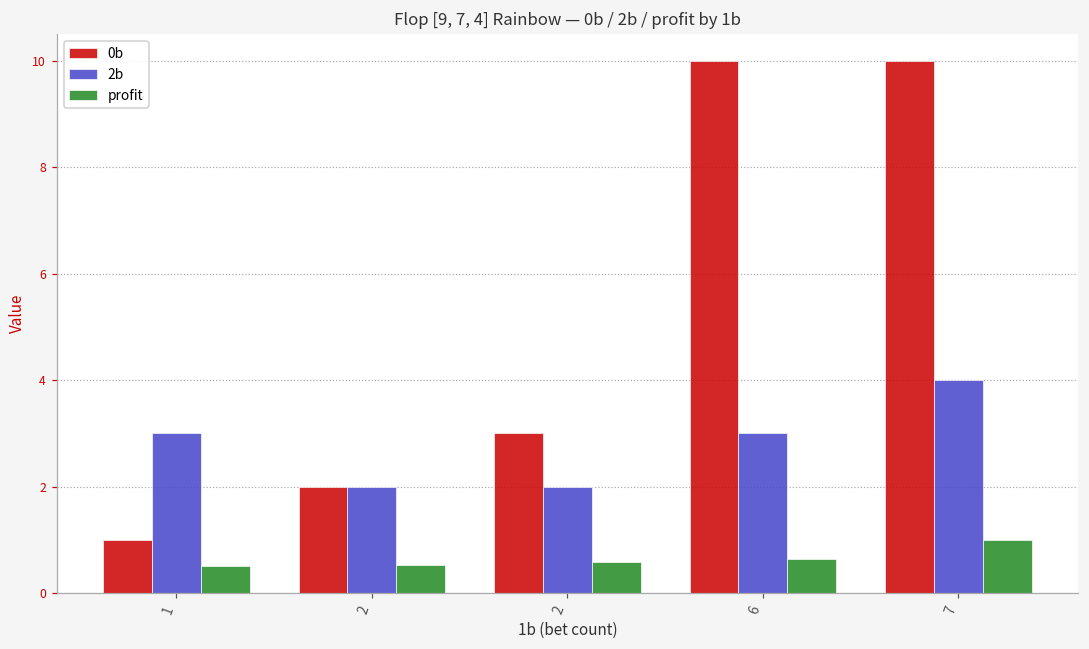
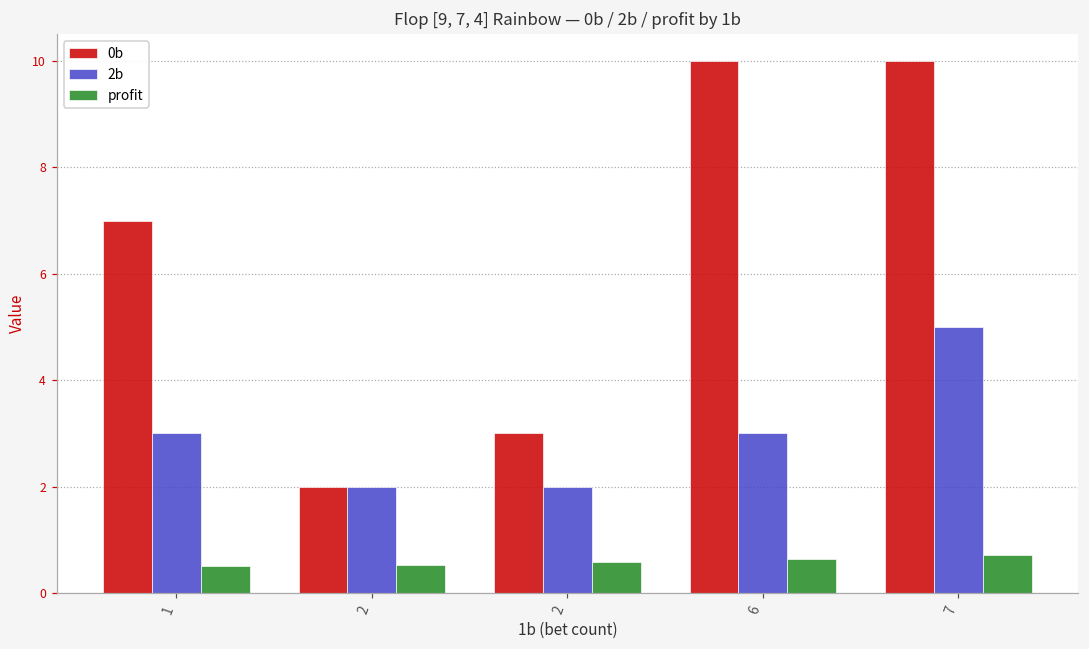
0b, 1: 1 -> 7
2b, 7: 4 -> 5
profit, 7: 1.0 -> 0.7
